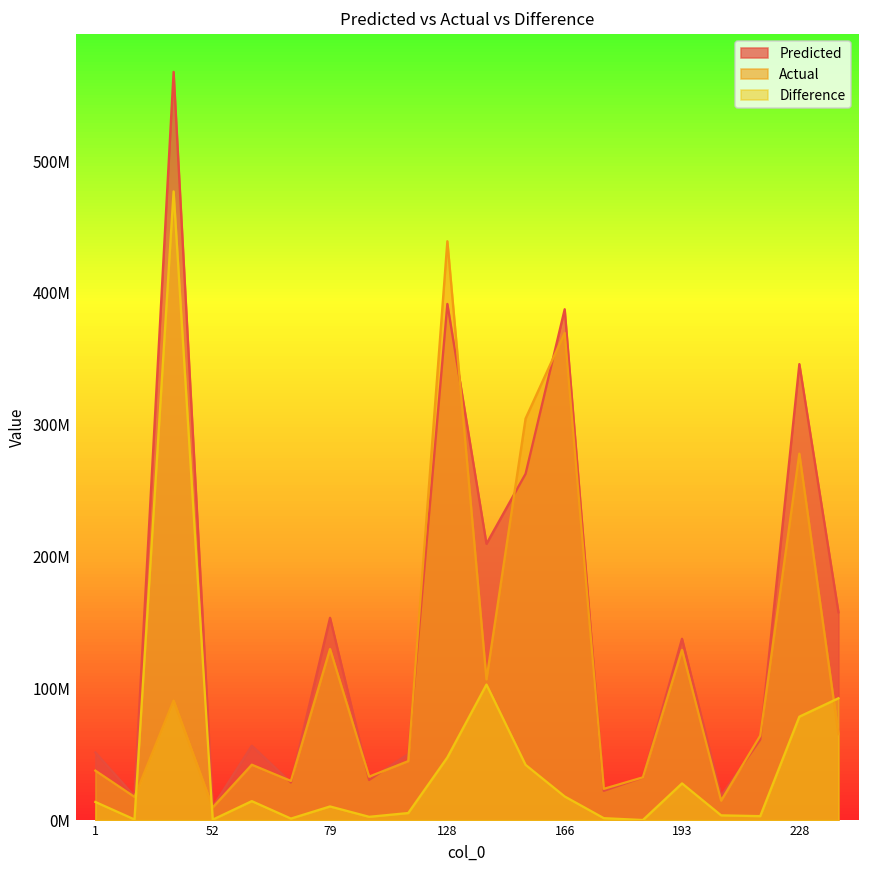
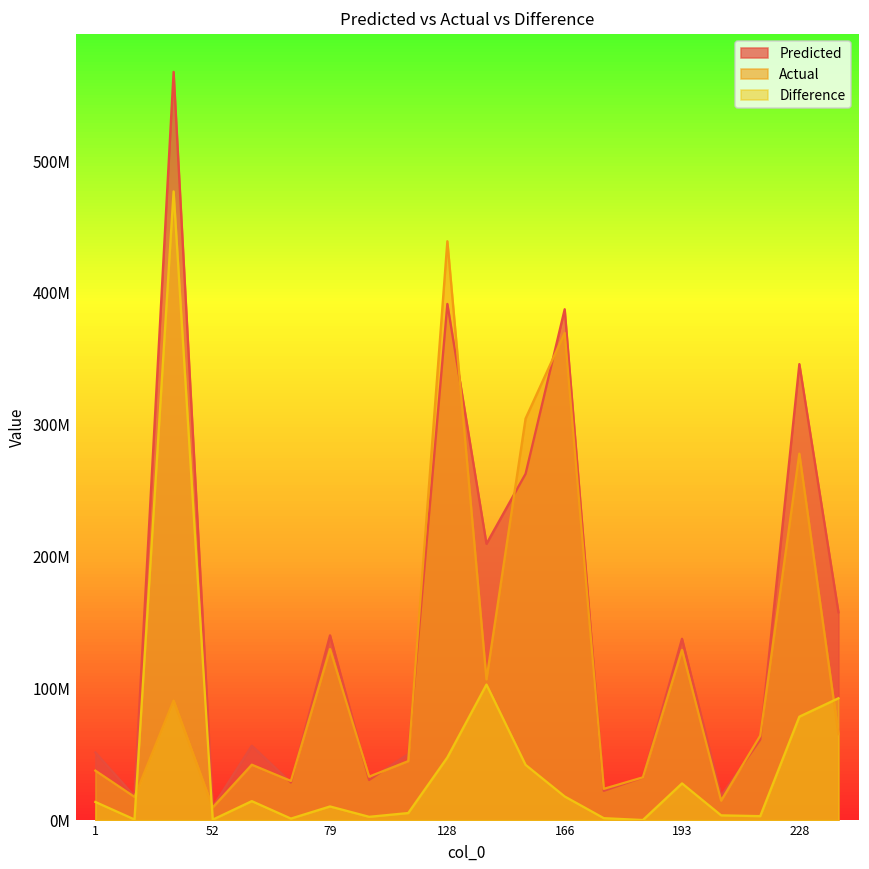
Predicted, 79: 154000000 -> 140000000
